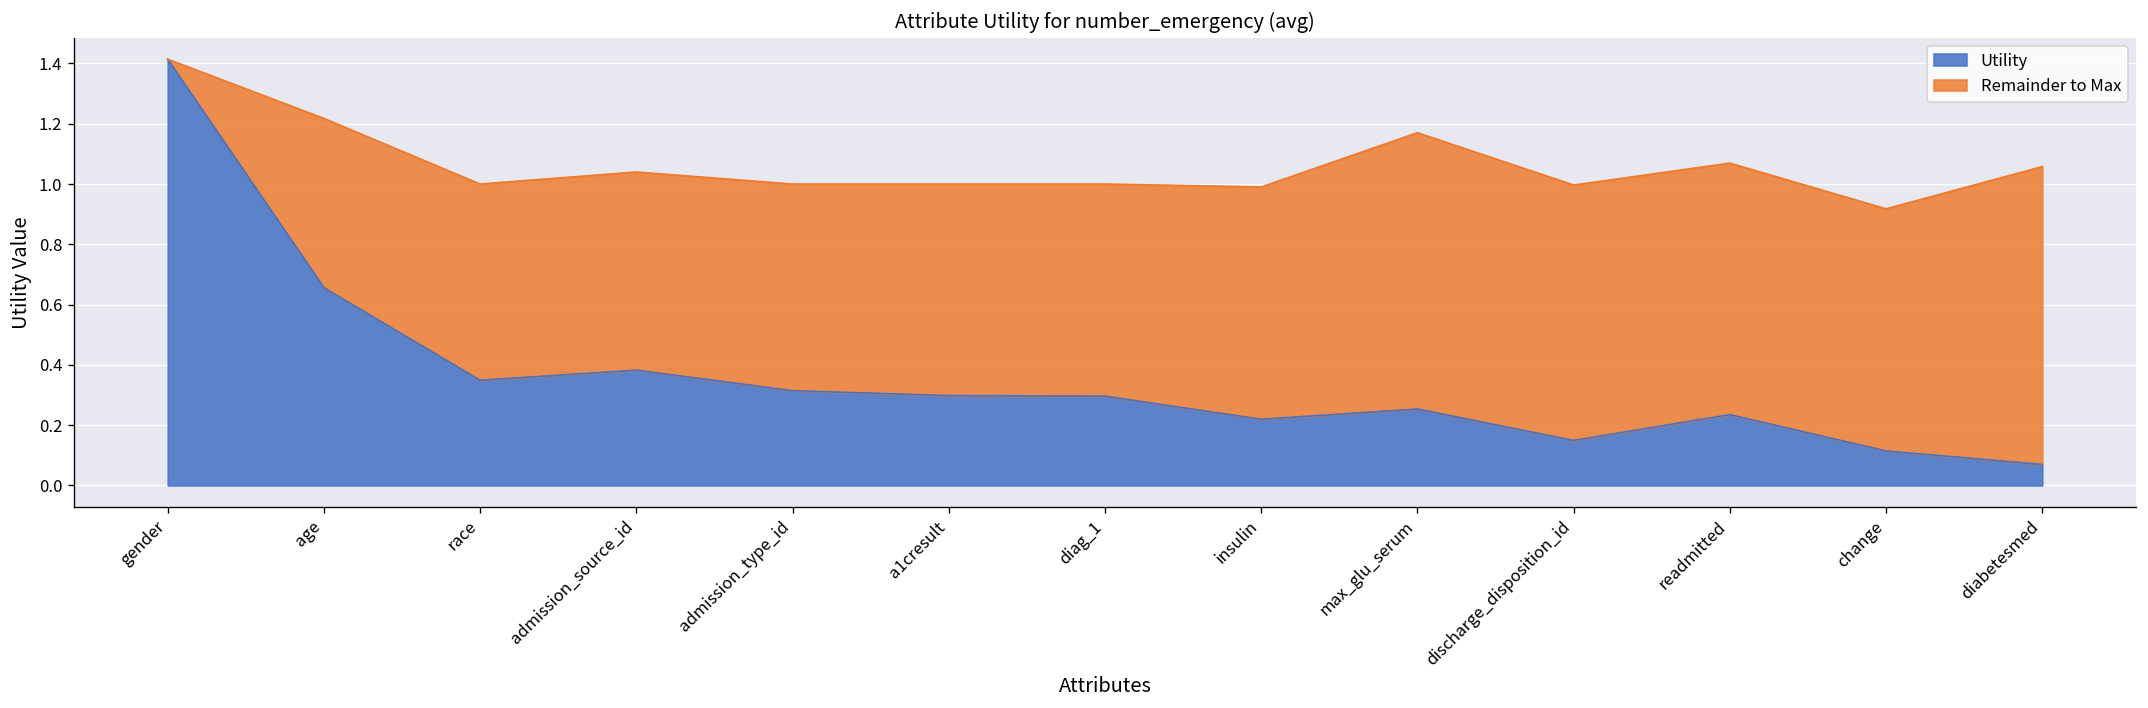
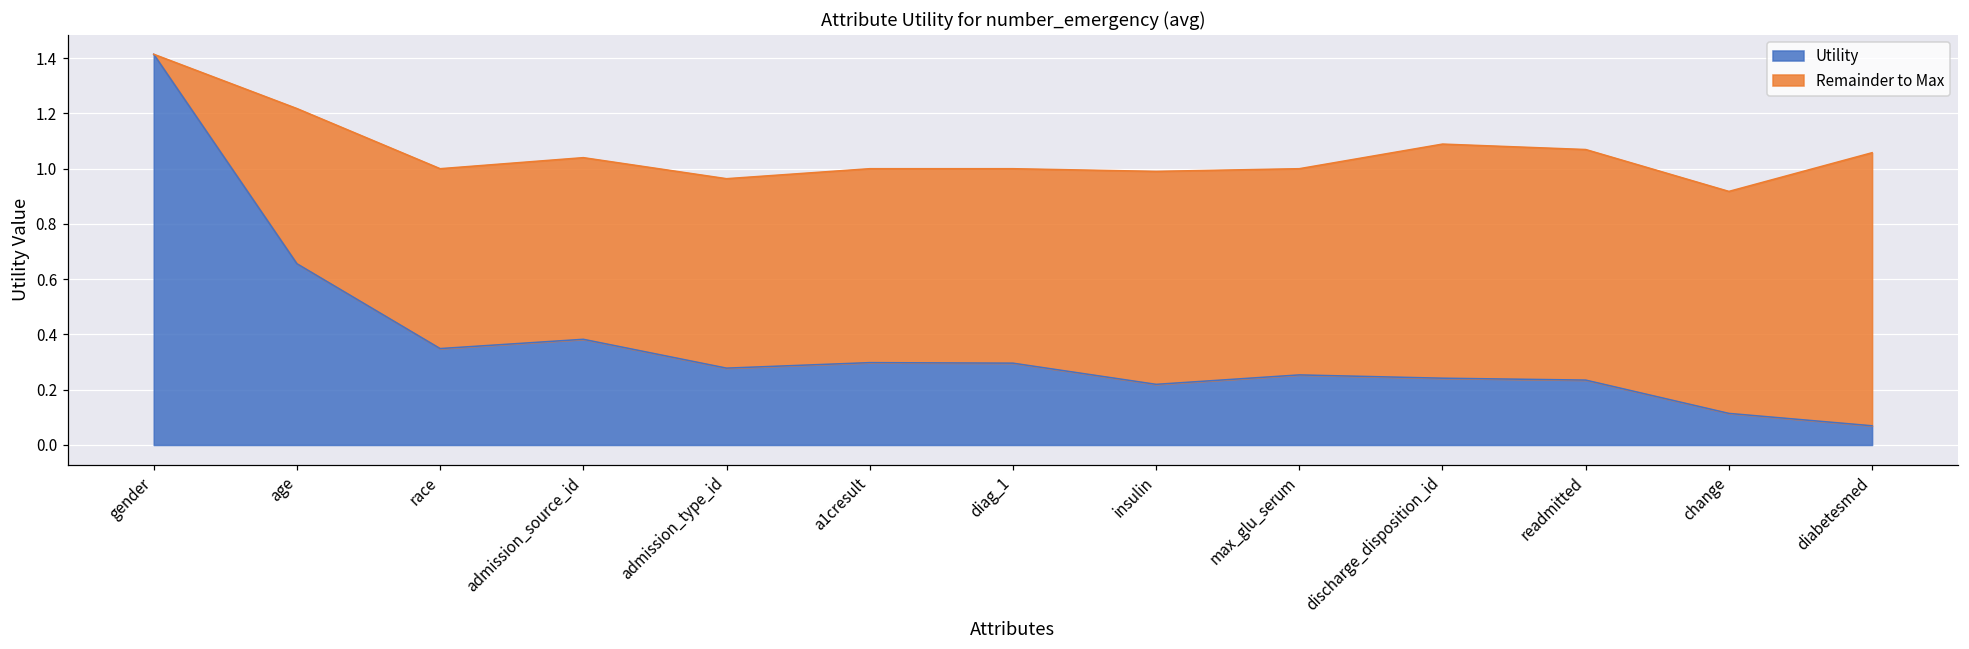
Utility, admission_type_id: 0.31 -> 0.28
Remainder to Max, max_glu_serum: 0.92 -> 0.75
Utility, discharge_disposition_id: 0.15 -> 0.24
